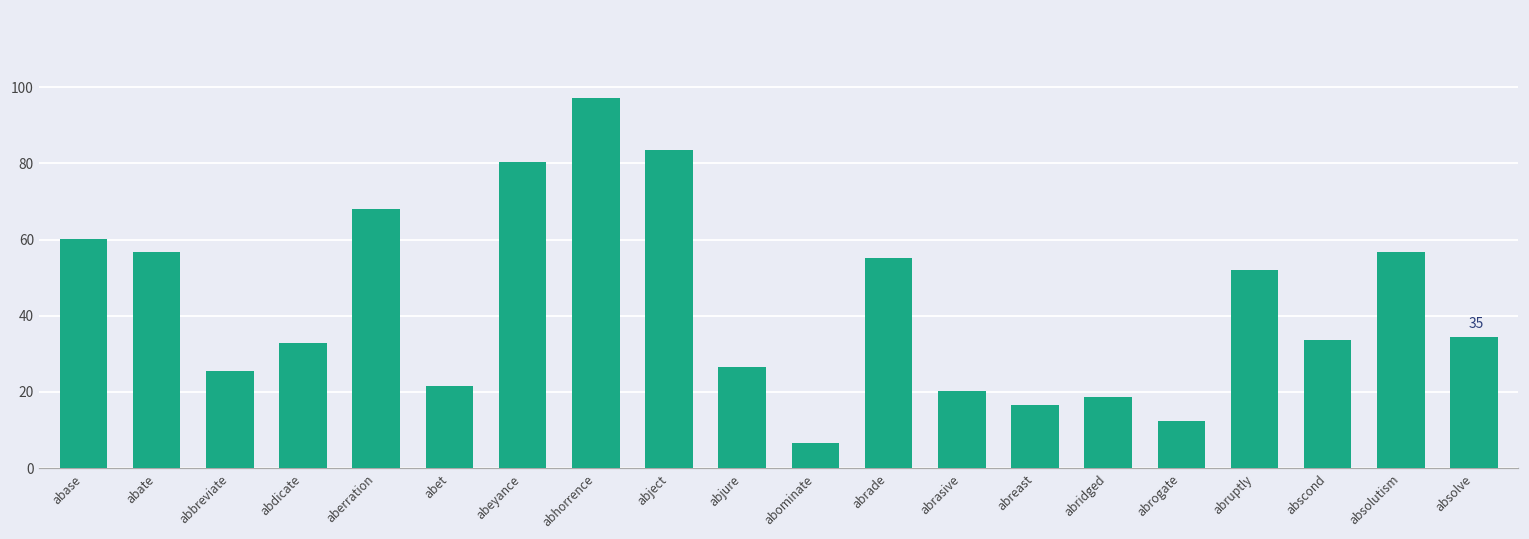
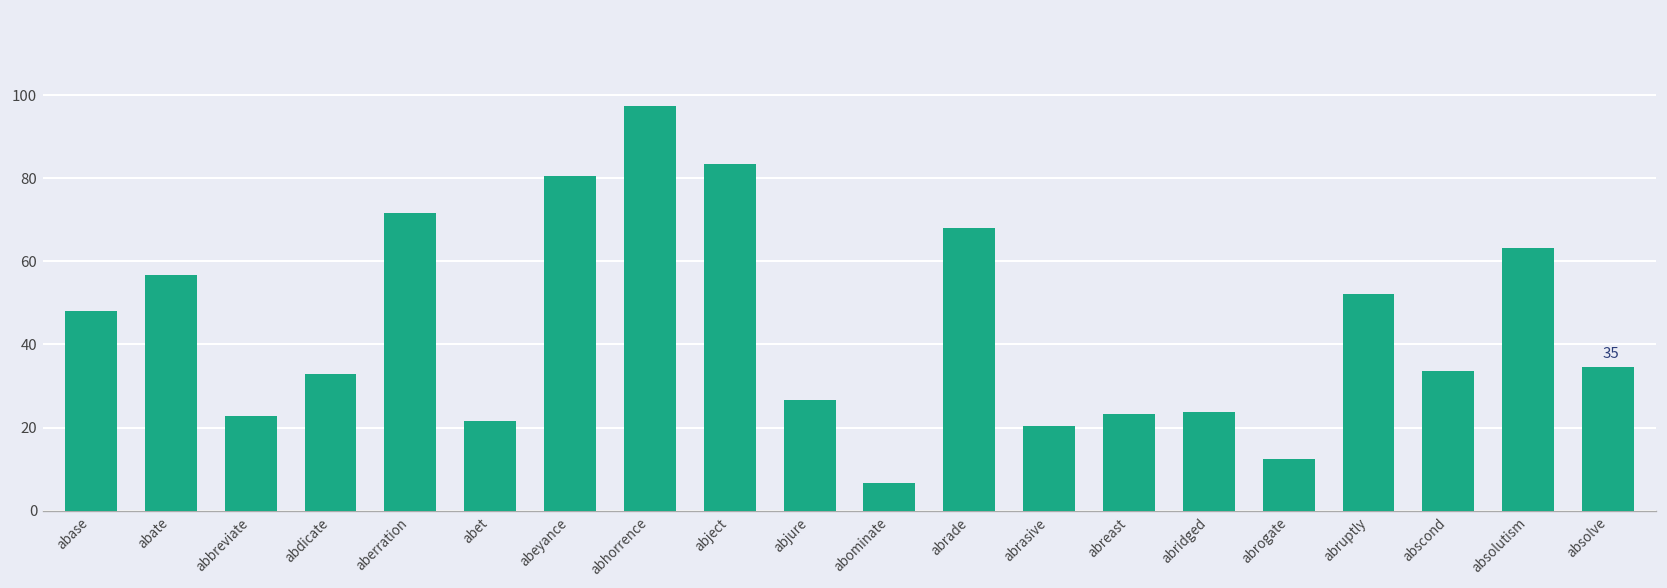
abase: 60 -> 48
abbreviate: 25 -> 23
aberration: 68 -> 72
abrade: 55 -> 68
abreast: 17 -> 23
abridged: 19 -> 24
absolutism: 57 -> 63
